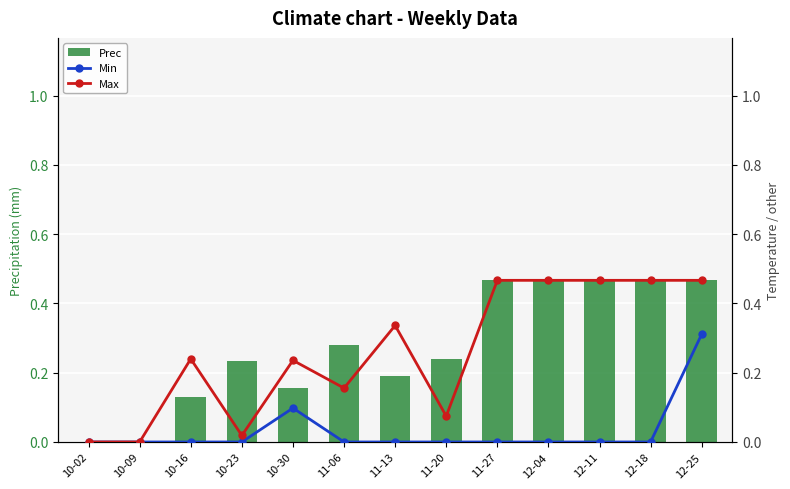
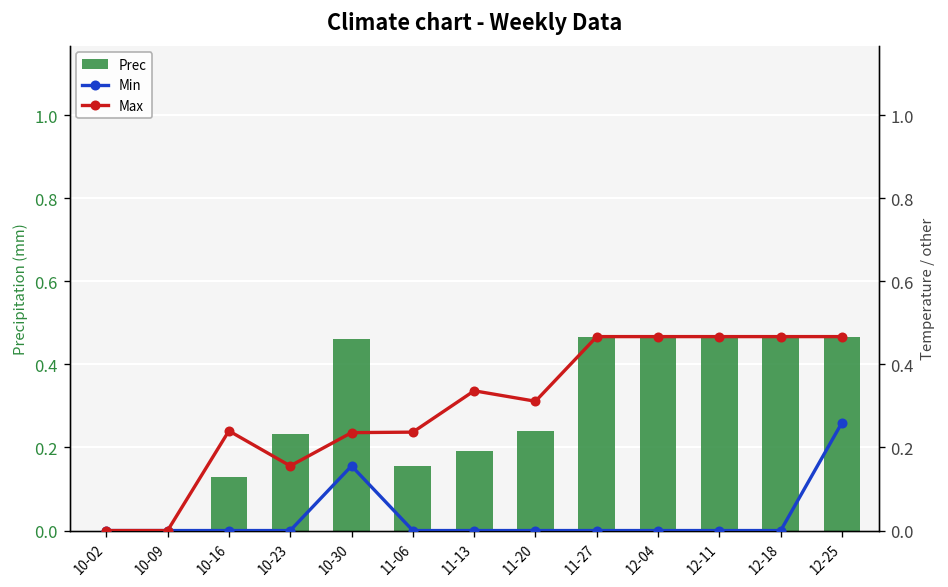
Prec, 10-30: 0.16 -> 0.46
Prec, 11-06: 0.28 -> 0.16
Max, 10-23: 0.02 -> 0.16
Min, 10-30: 0.10 -> 0.16
Max, 11-06: 0.16 -> 0.24
Max, 11-20: 0.07 -> 0.31
Min, 12-25: 0.31 -> 0.26
